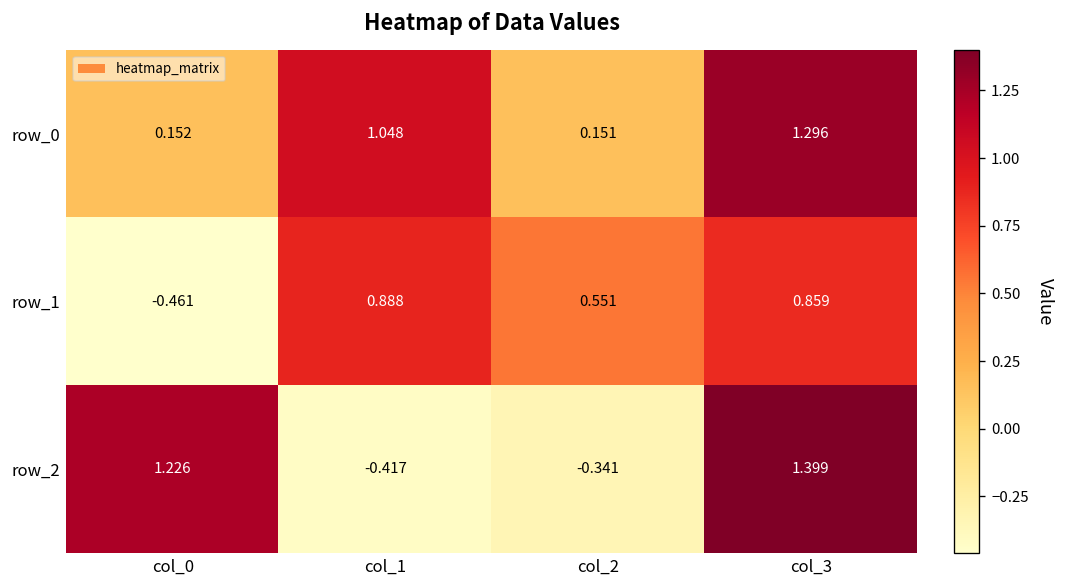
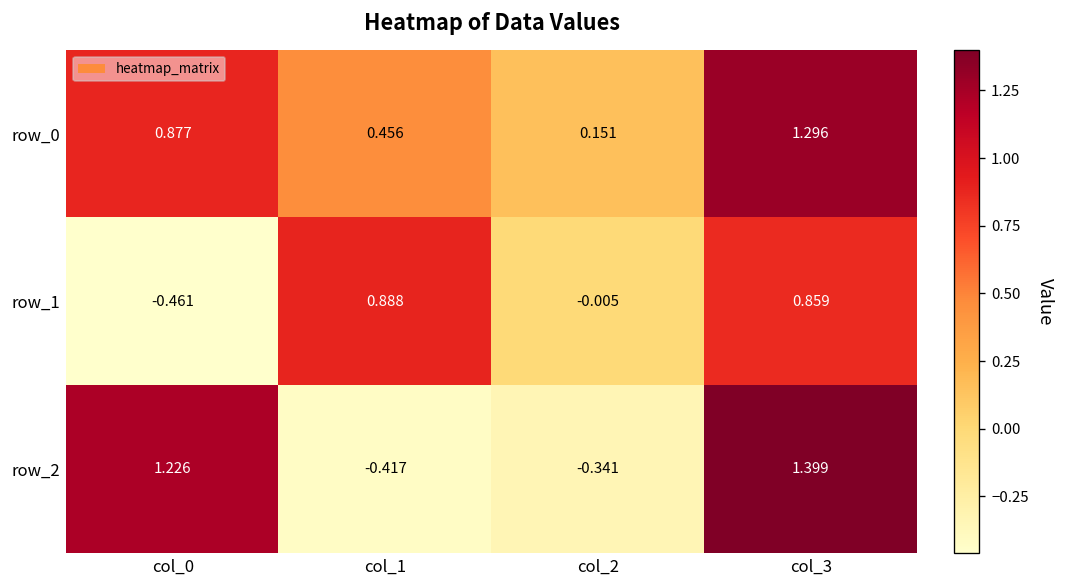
row_0, col_0: 0.152 -> 0.877
row_0, col_1: 1.048 -> 0.456
row_1, col_2: 0.551 -> -0.005
